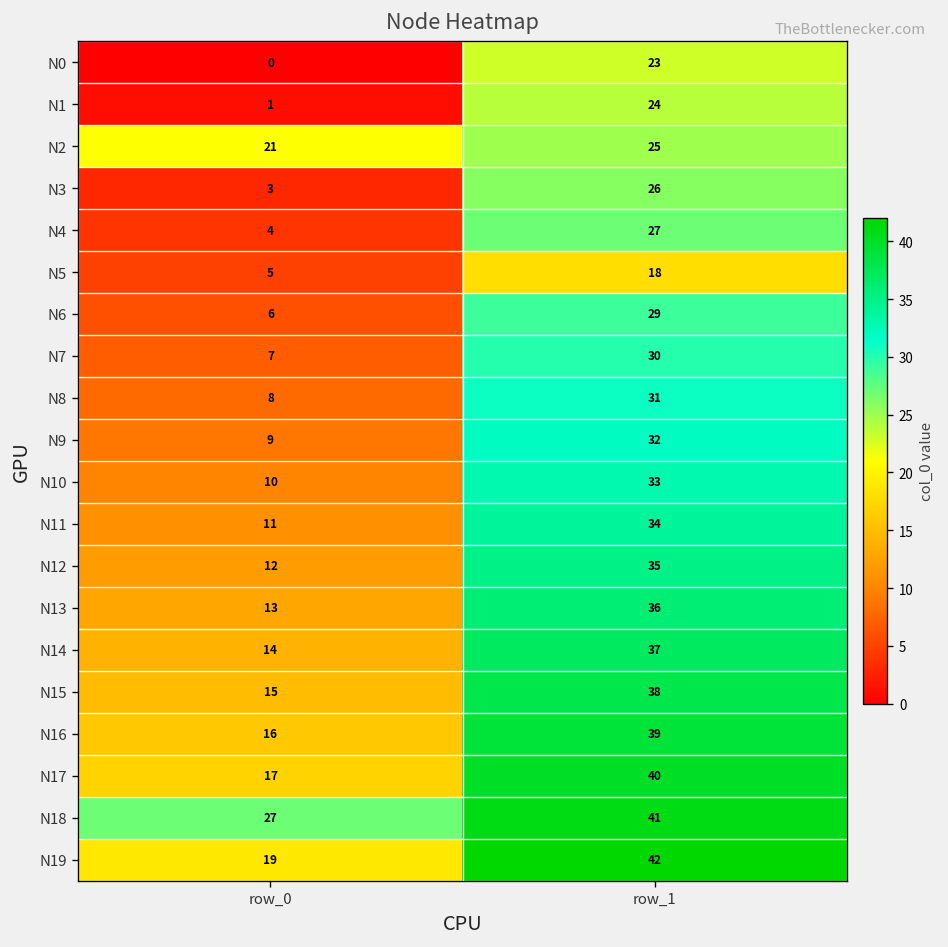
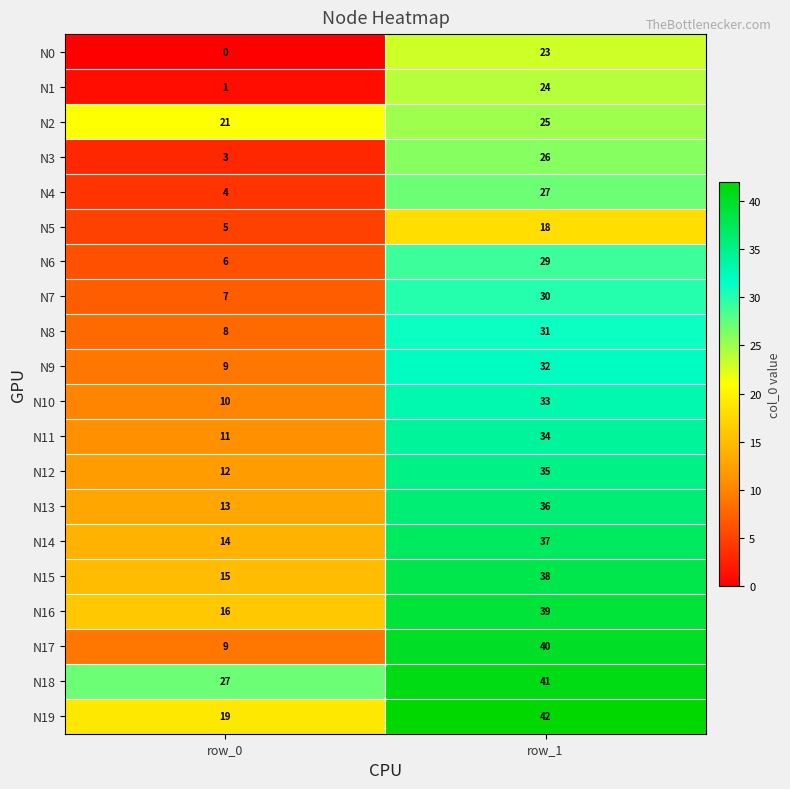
N17, row_0: 17 -> 9
